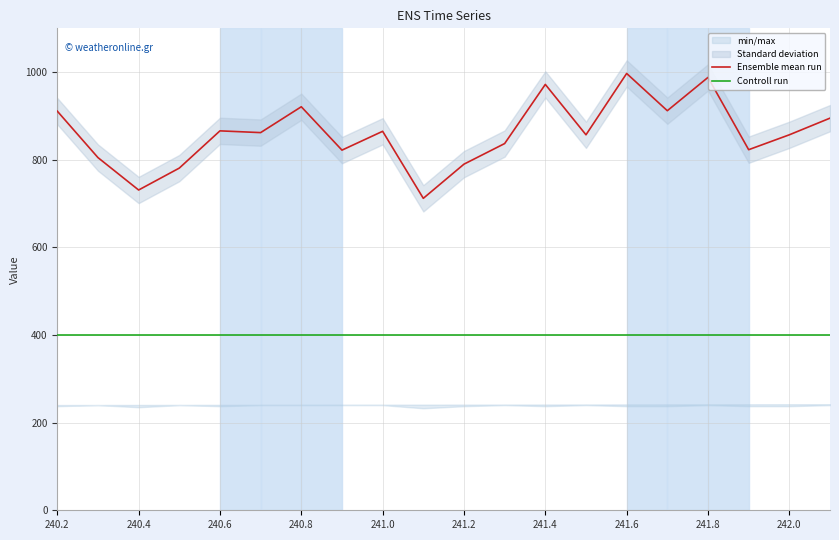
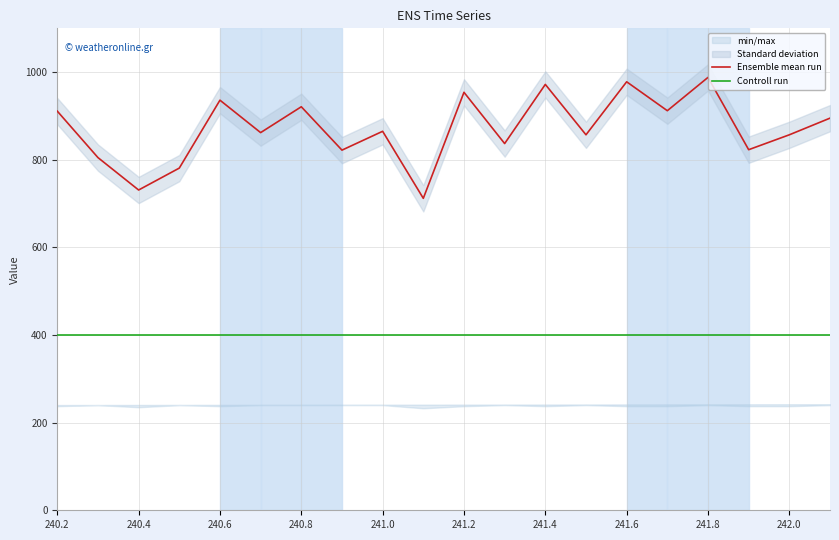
Ensemble mean run, 240.6: 870 -> 940
Ensemble mean run, 241.2: 790 -> 950
Ensemble mean run, 241.6: 1000 -> 980
